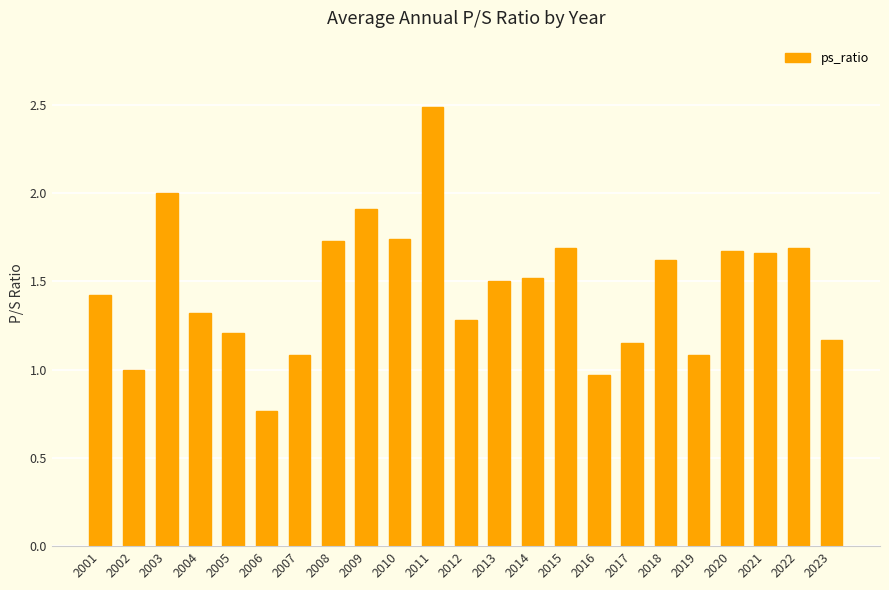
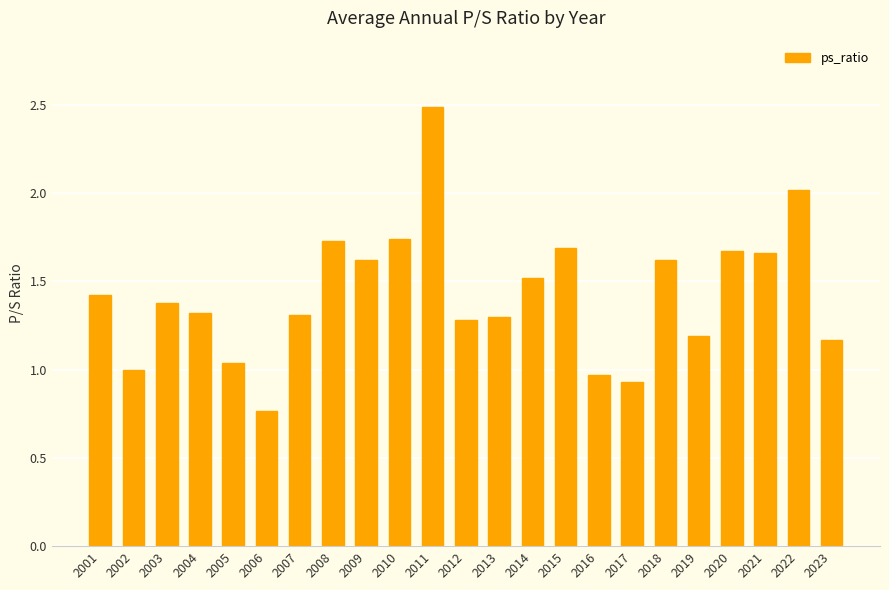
2003: 2.00 -> 1.38
2005: 1.21 -> 1.04
2007: 1.08 -> 1.31
2009: 1.91 -> 1.62
2013: 1.5 -> 1.3
2017: 1.15 -> 0.93
2019: 1.08 -> 1.19
2022: 1.69 -> 2.02
